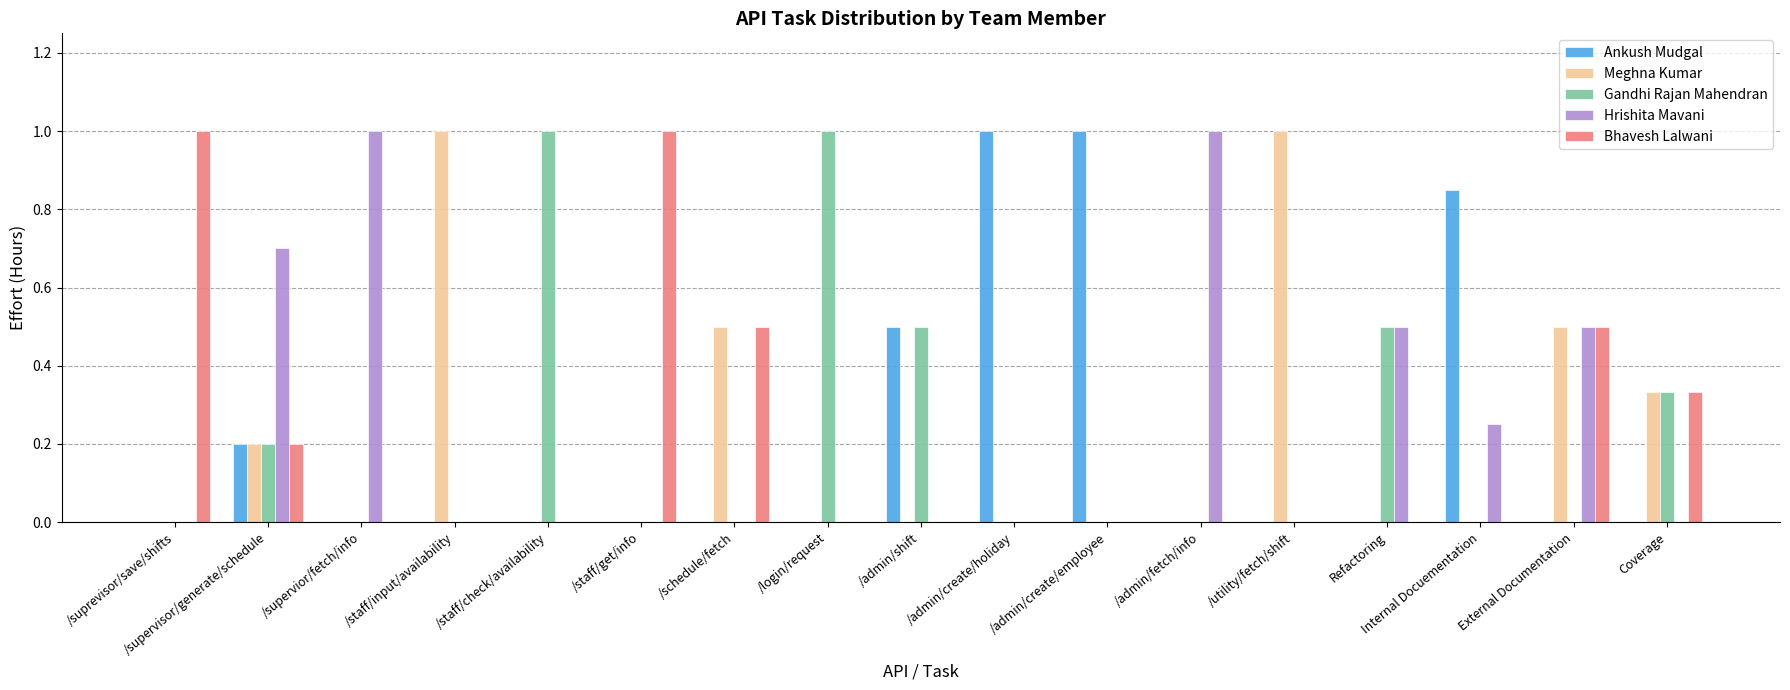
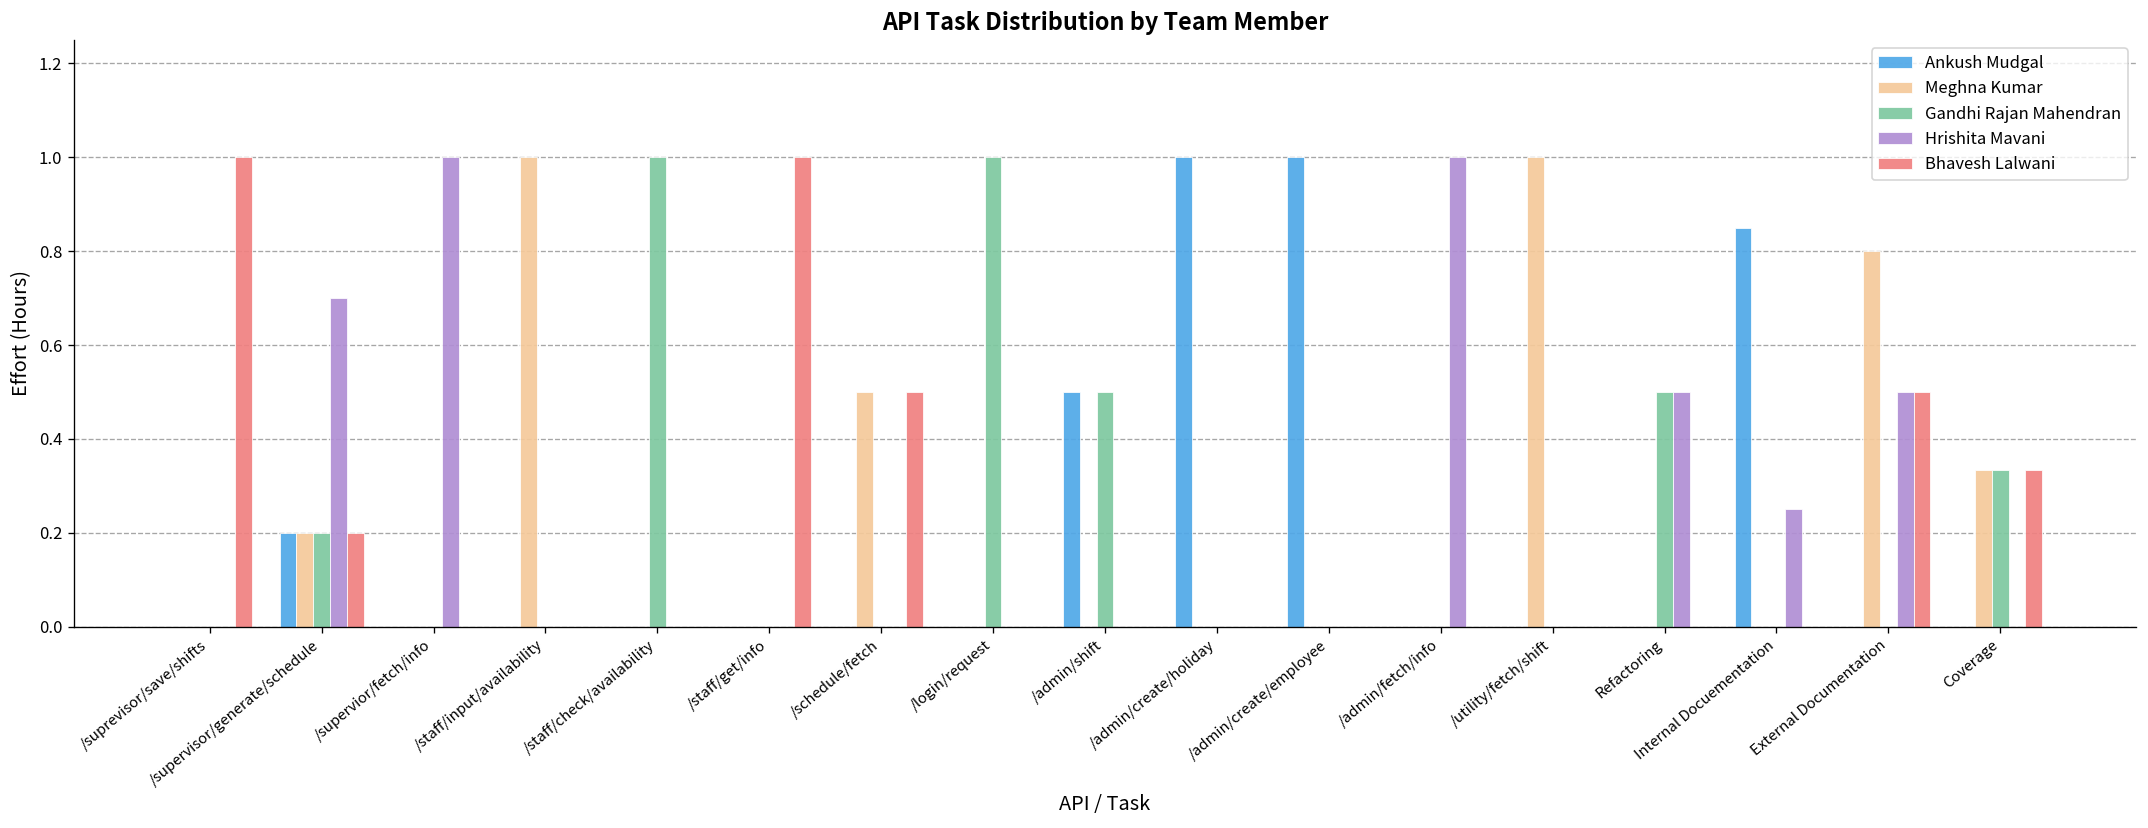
Meghna Kumar, External Documentation: 0.5 -> 0.8
